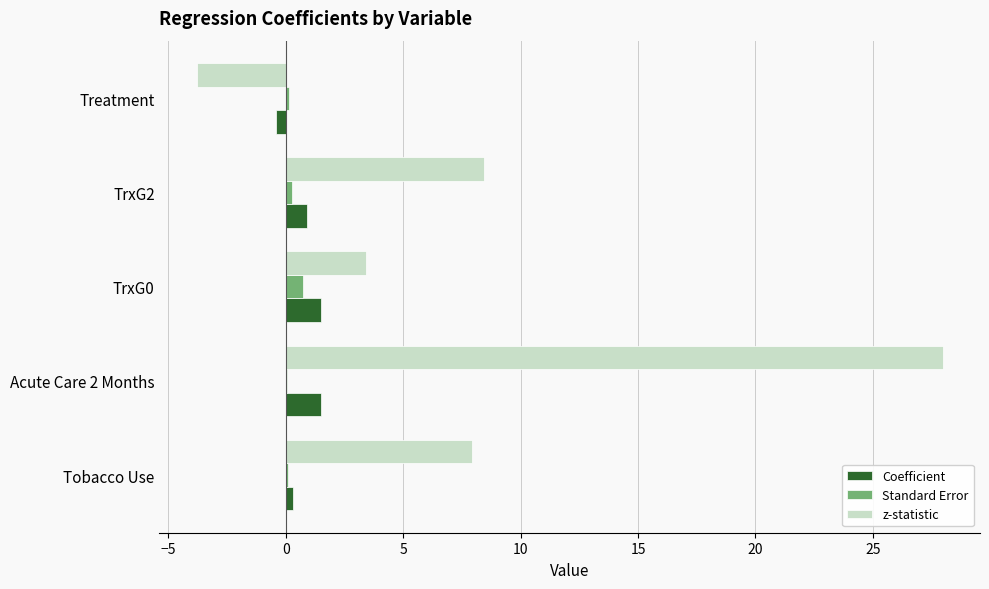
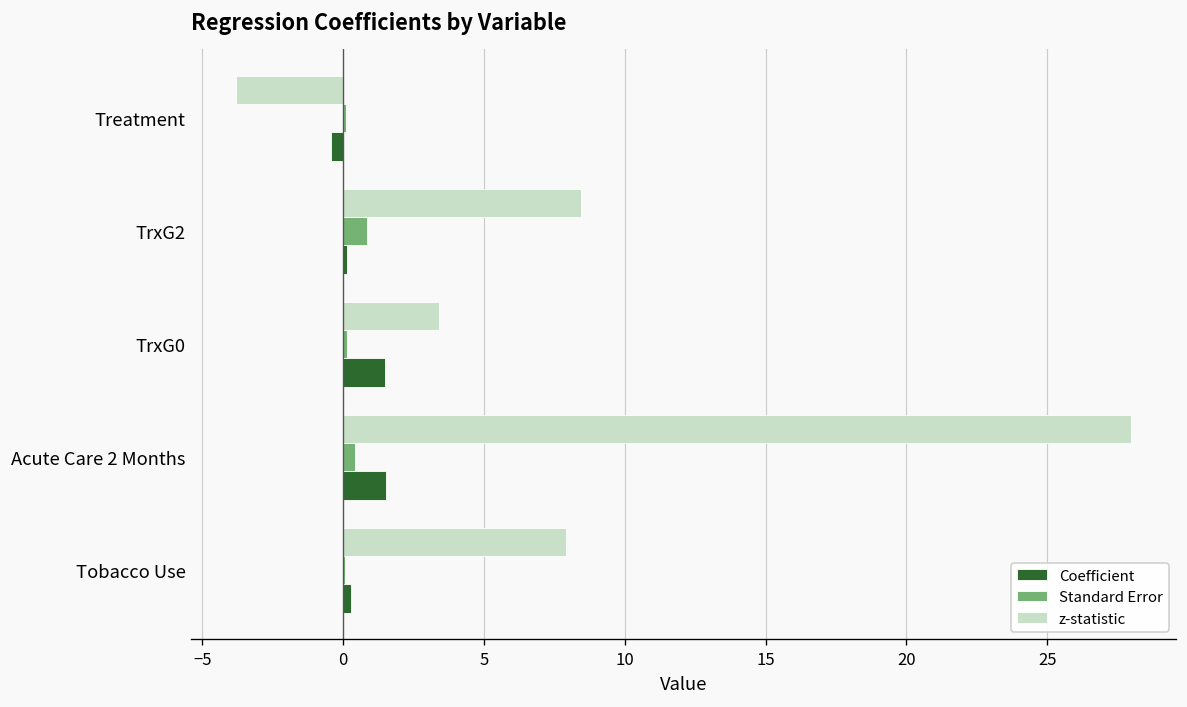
Standard Error, TrxG2: 0.2 -> 0.9
Coefficient, TrxG2: 0.9 -> 0.2
Standard Error, TrxG0: 0.7 -> 0.1
Standard Error, Acute Care 2 Months: 0.1 -> 0.4
